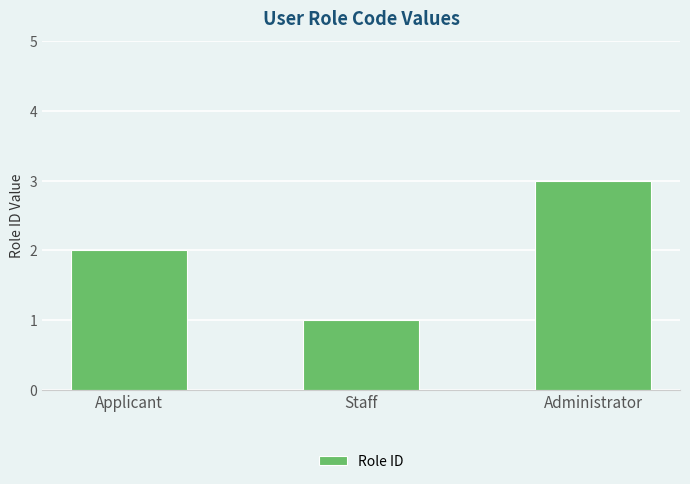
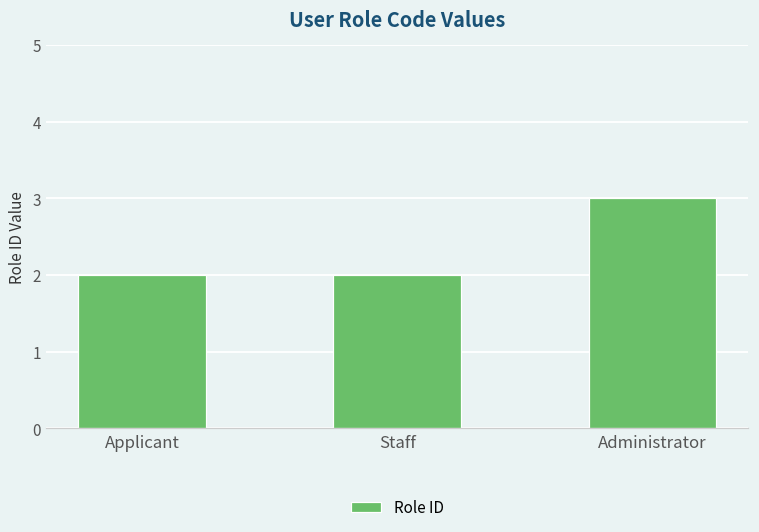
Staff: 1 -> 2
